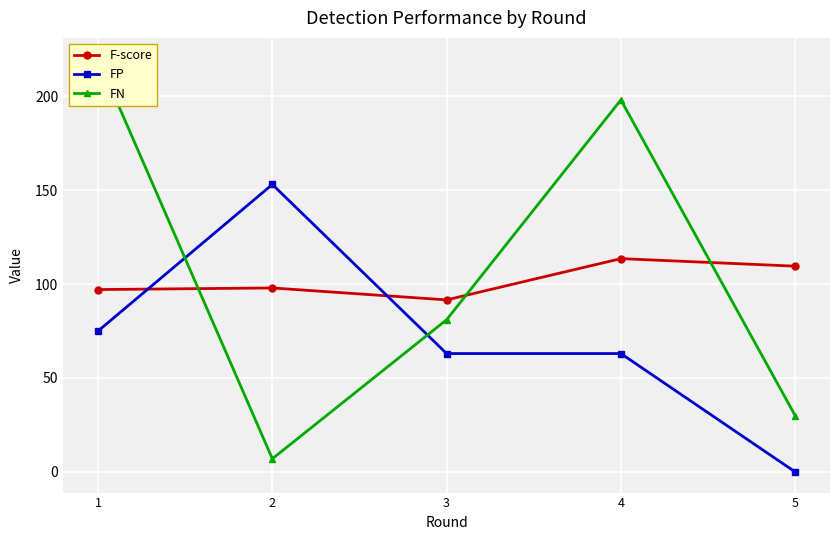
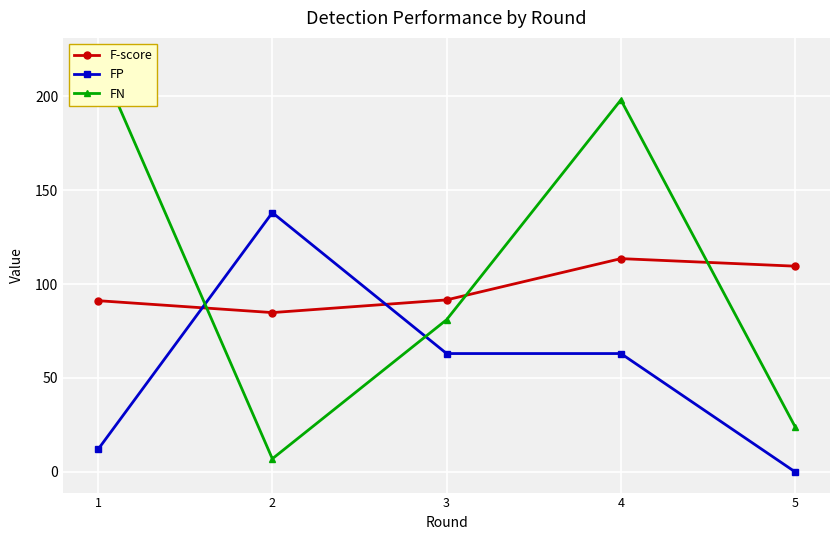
F-score, 1: 97 -> 91
FP, 1: 75 -> 12
F-score, 2: 98 -> 85
FP, 2: 153 -> 138
FN, 5: 30 -> 24
